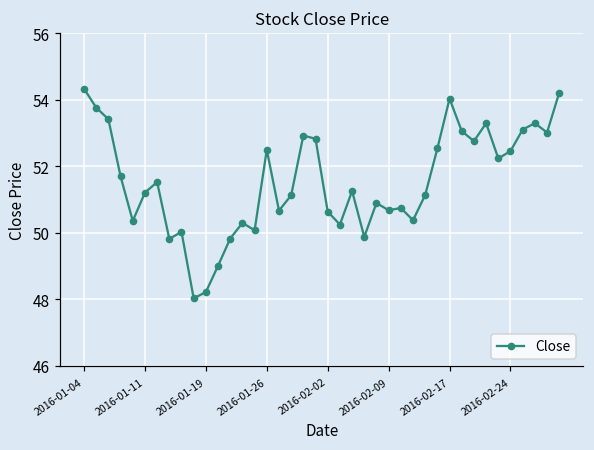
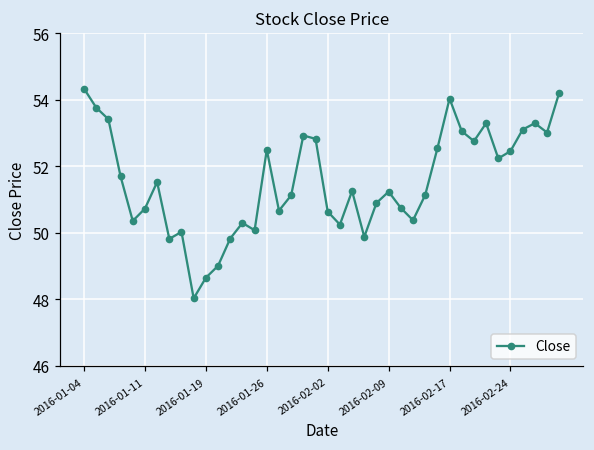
2016-01-11: 51.2 -> 50.7
2016-01-19: 48.2 -> 48.7
2016-02-09: 50.7 -> 51.2
